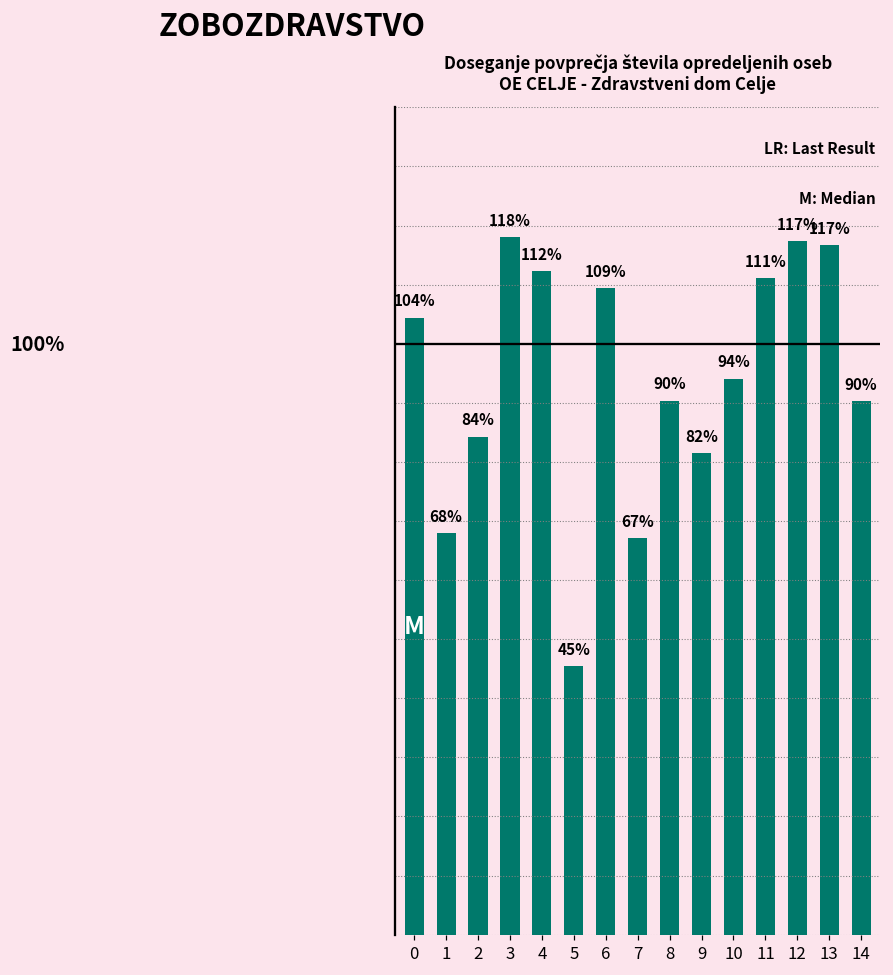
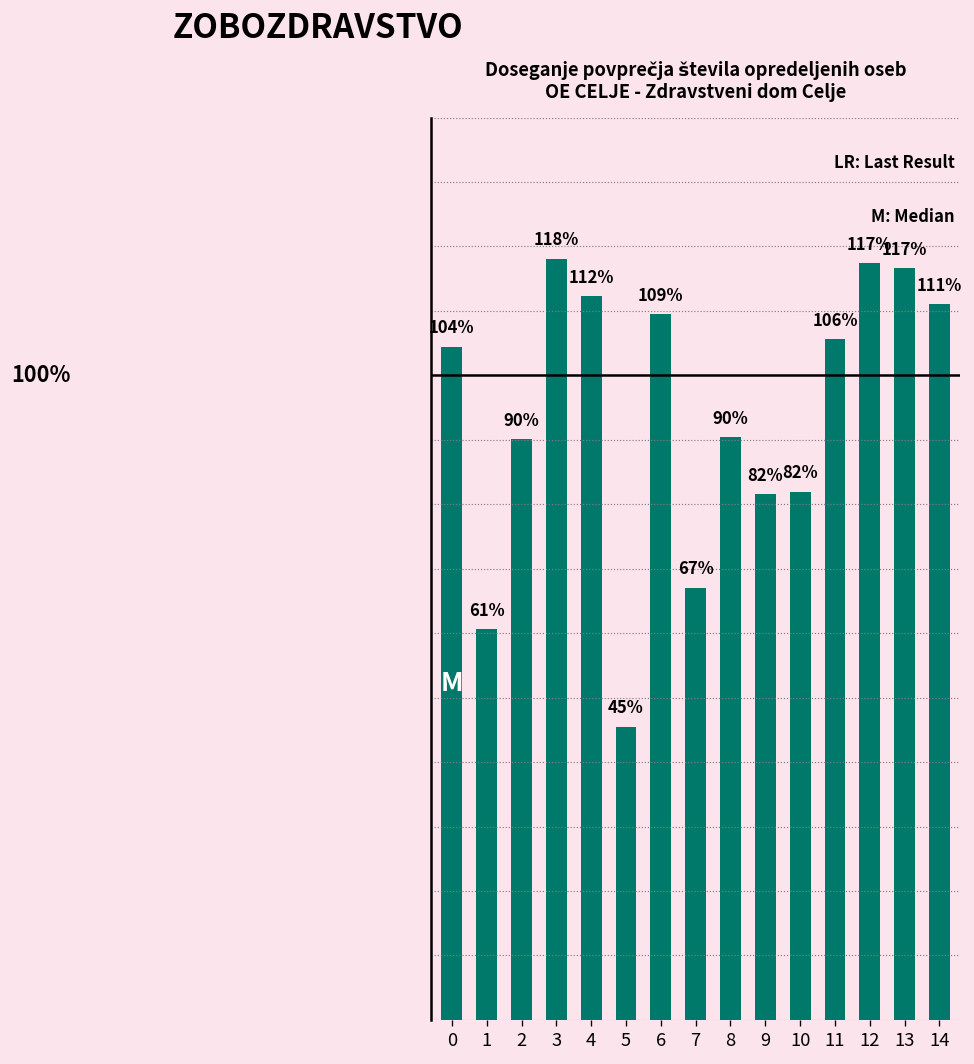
1: 68% -> 61%
2: 84% -> 90%
10: 94% -> 82%
11: 111% -> 106%
14: 90% -> 111%
